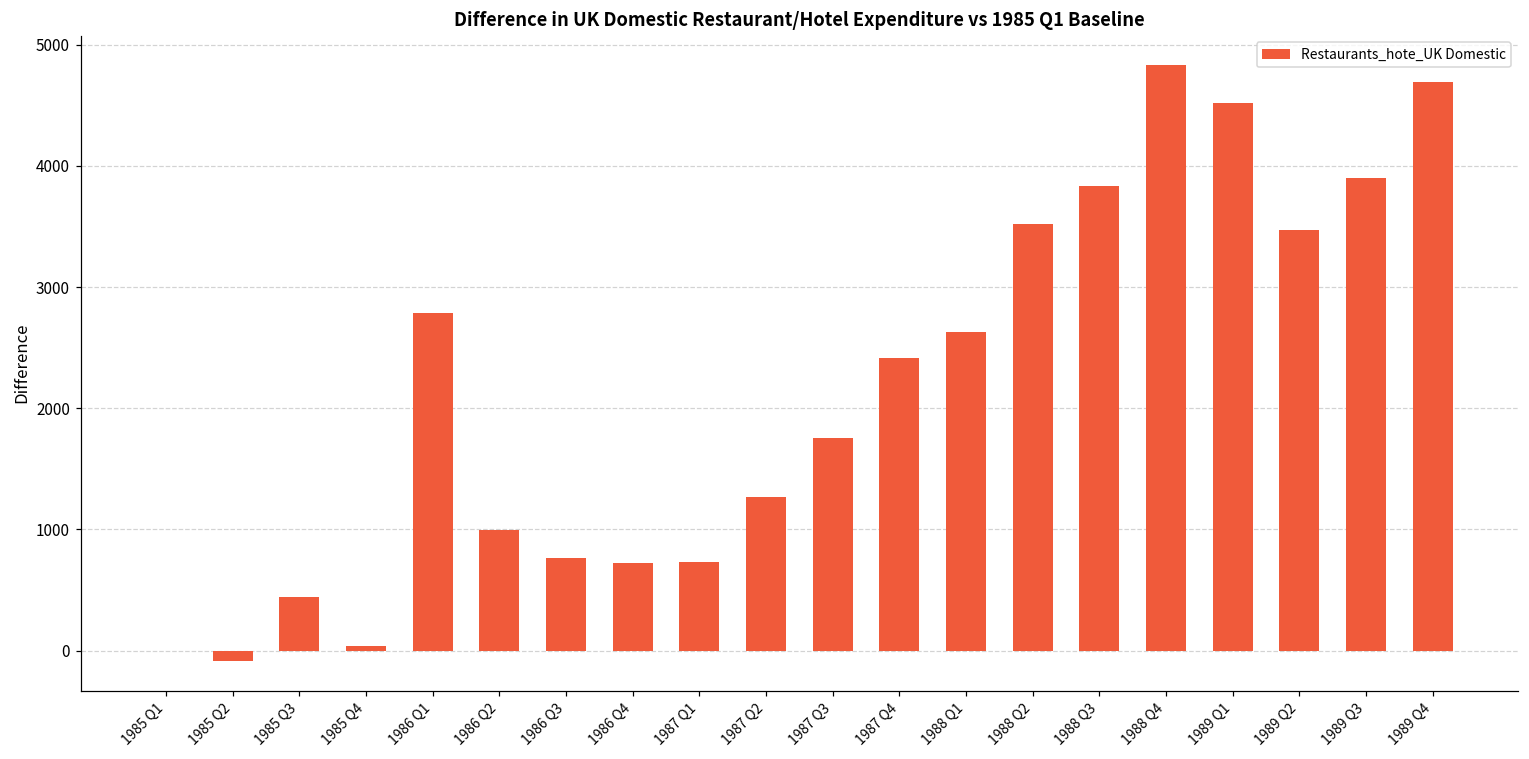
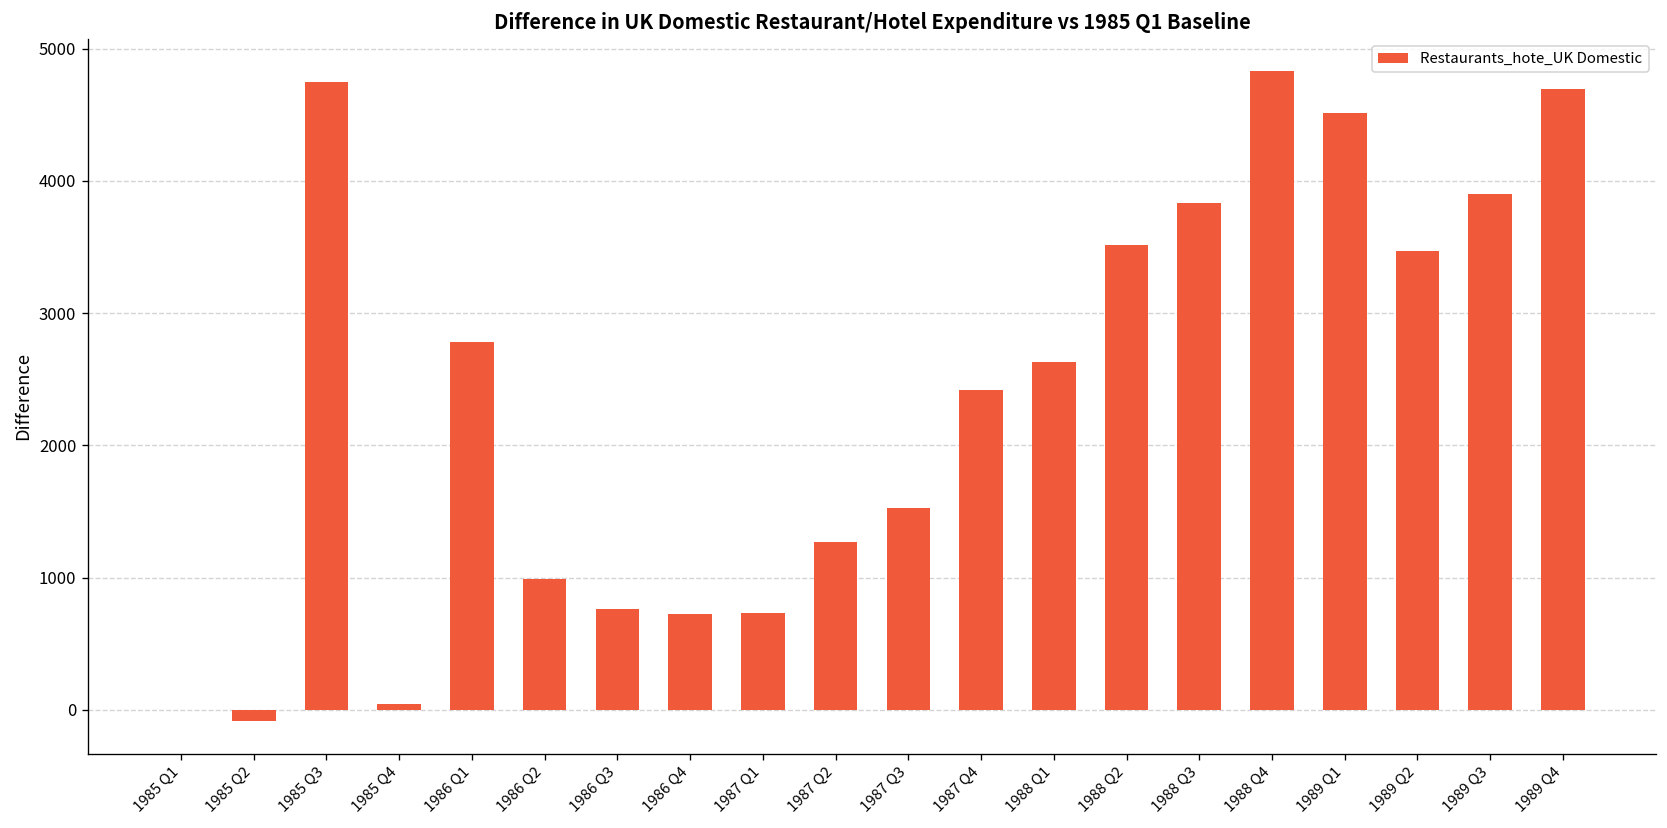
1985 Q3: 440 -> 4750
1987 Q3: 1760 -> 1530
